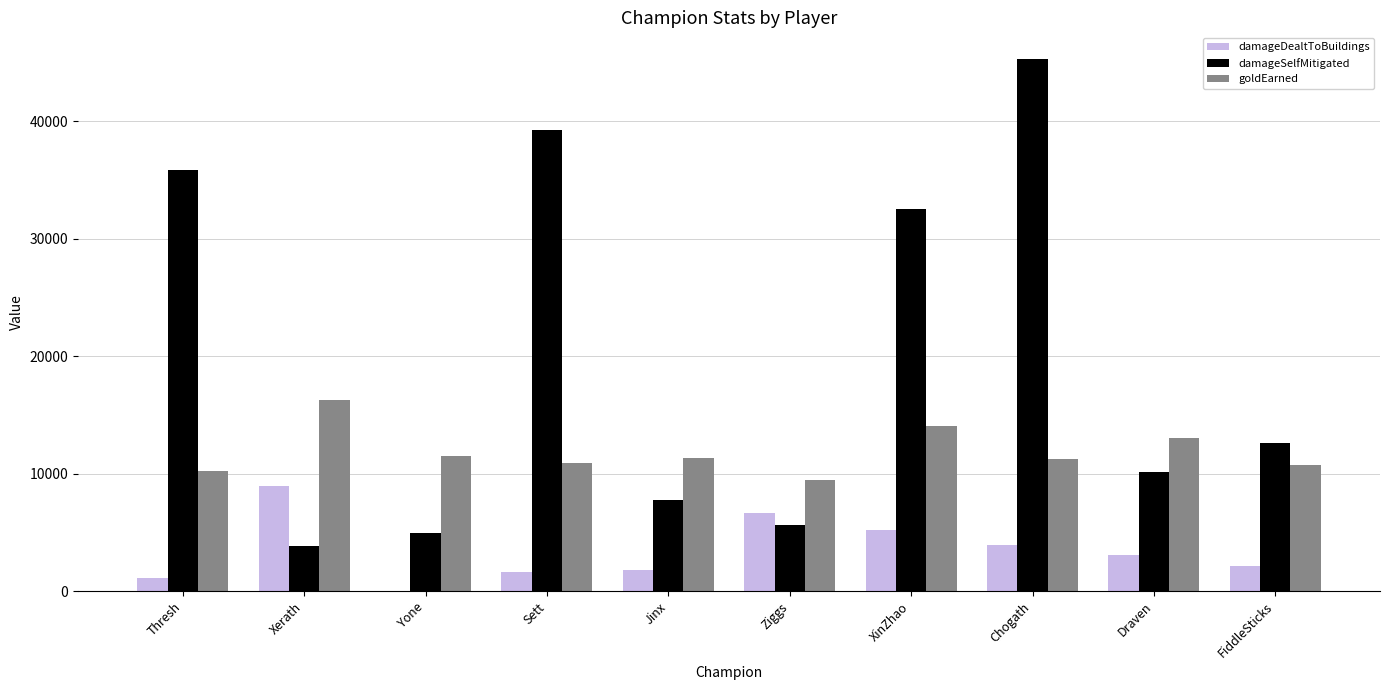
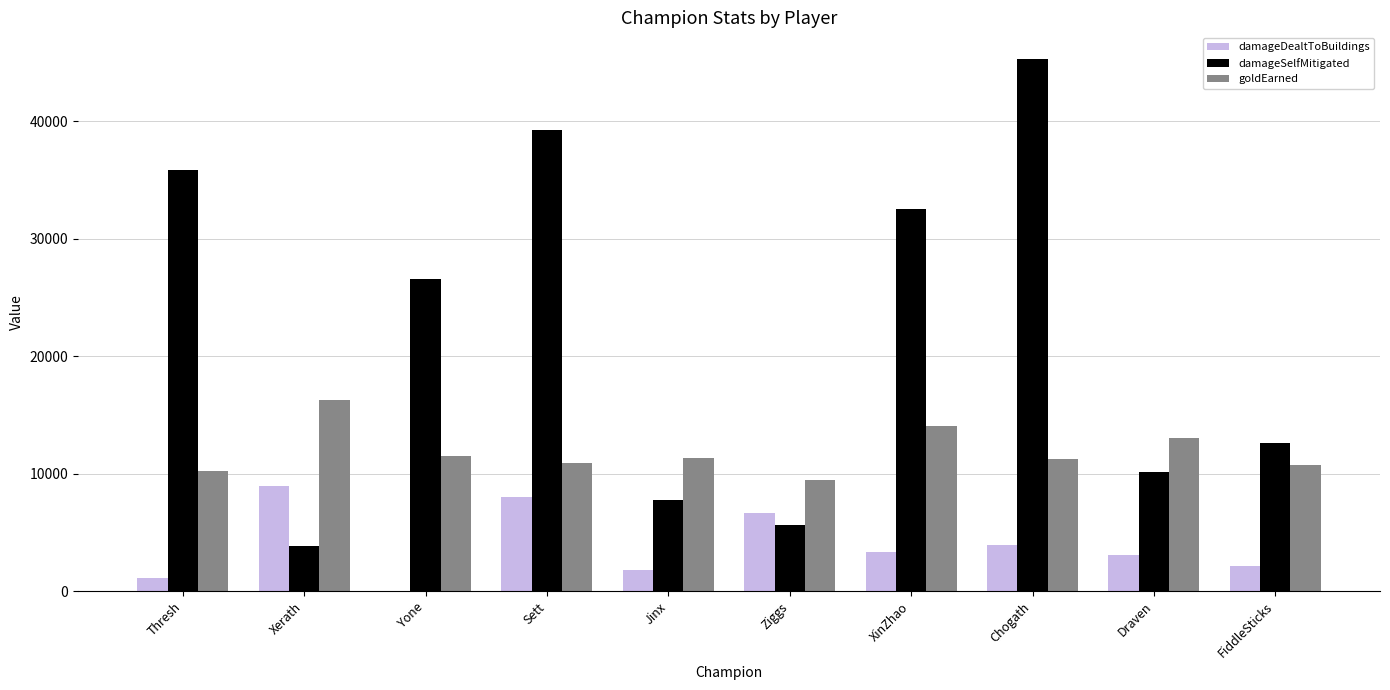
damageSelfMitigated, Yone: 5000 -> 26600
damageDealtToBuildings, Sett: 1700 -> 8000
damageDealtToBuildings, XinZhao: 5200 -> 3300
